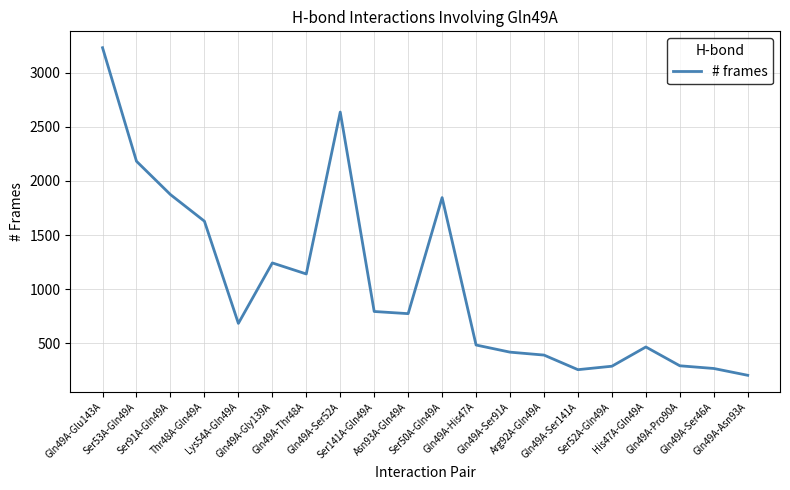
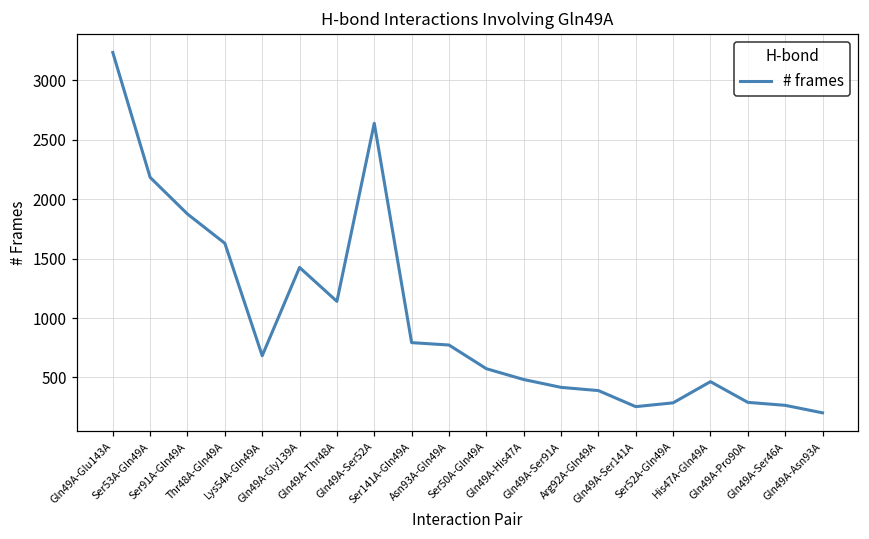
Gln49A-Gly139A: 1240 -> 1430
Ser50A-Gln49A: 1850 -> 570
